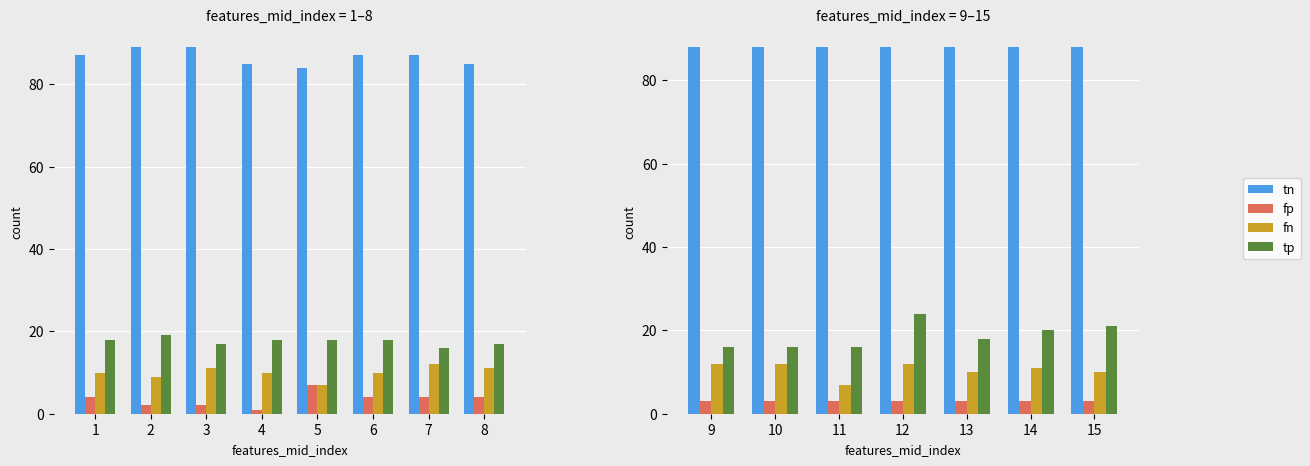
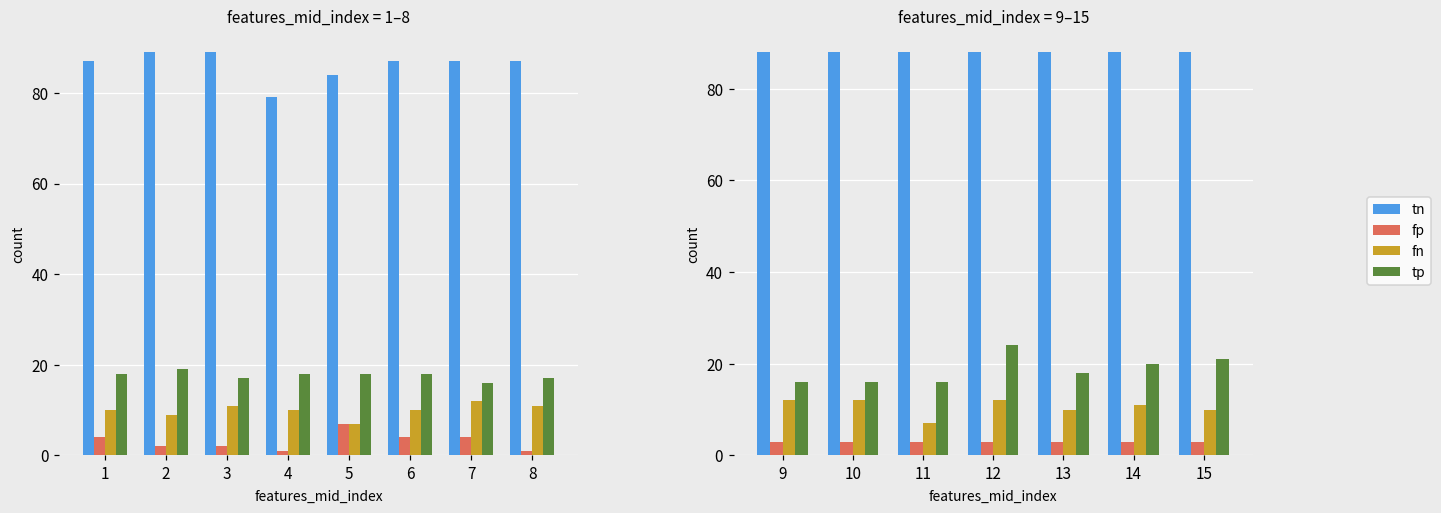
features_mid_index = 1–8, tn, 4: 85 -> 79
features_mid_index = 1–8, tn, 8: 85 -> 87
features_mid_index = 1–8, fp, 8: 4 -> 1
